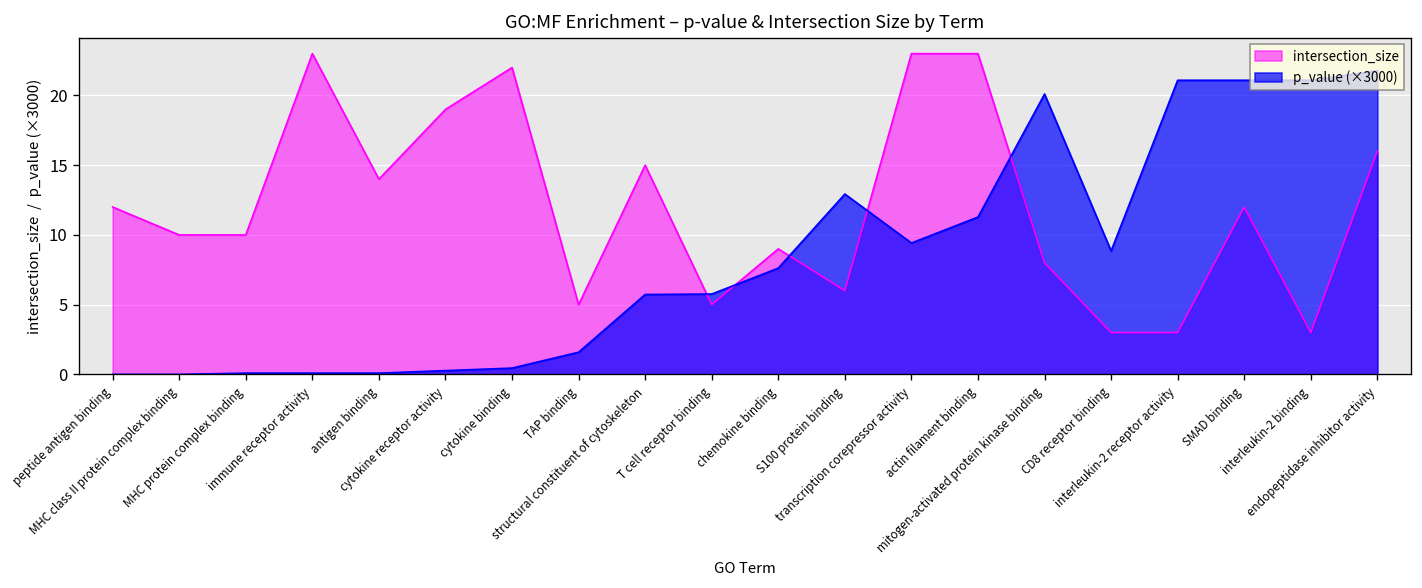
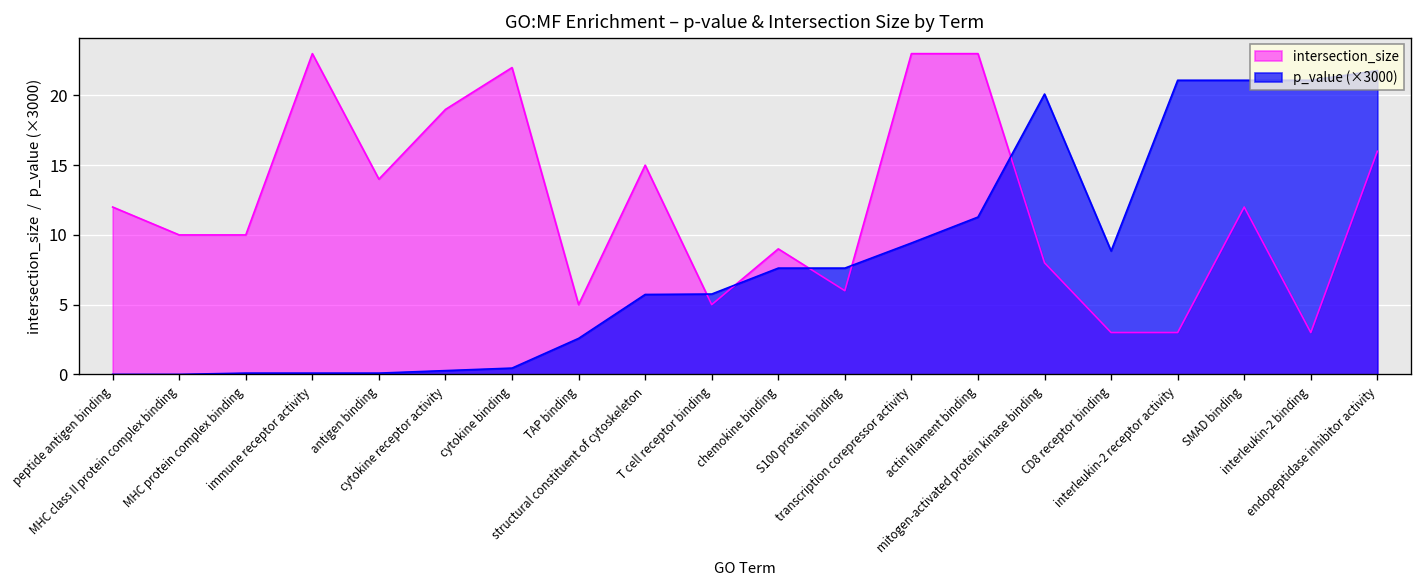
p_value (×3000), TAP binding: 1.6 -> 2.6
p_value (×3000), S100 protein binding: 12.9 -> 7.6
